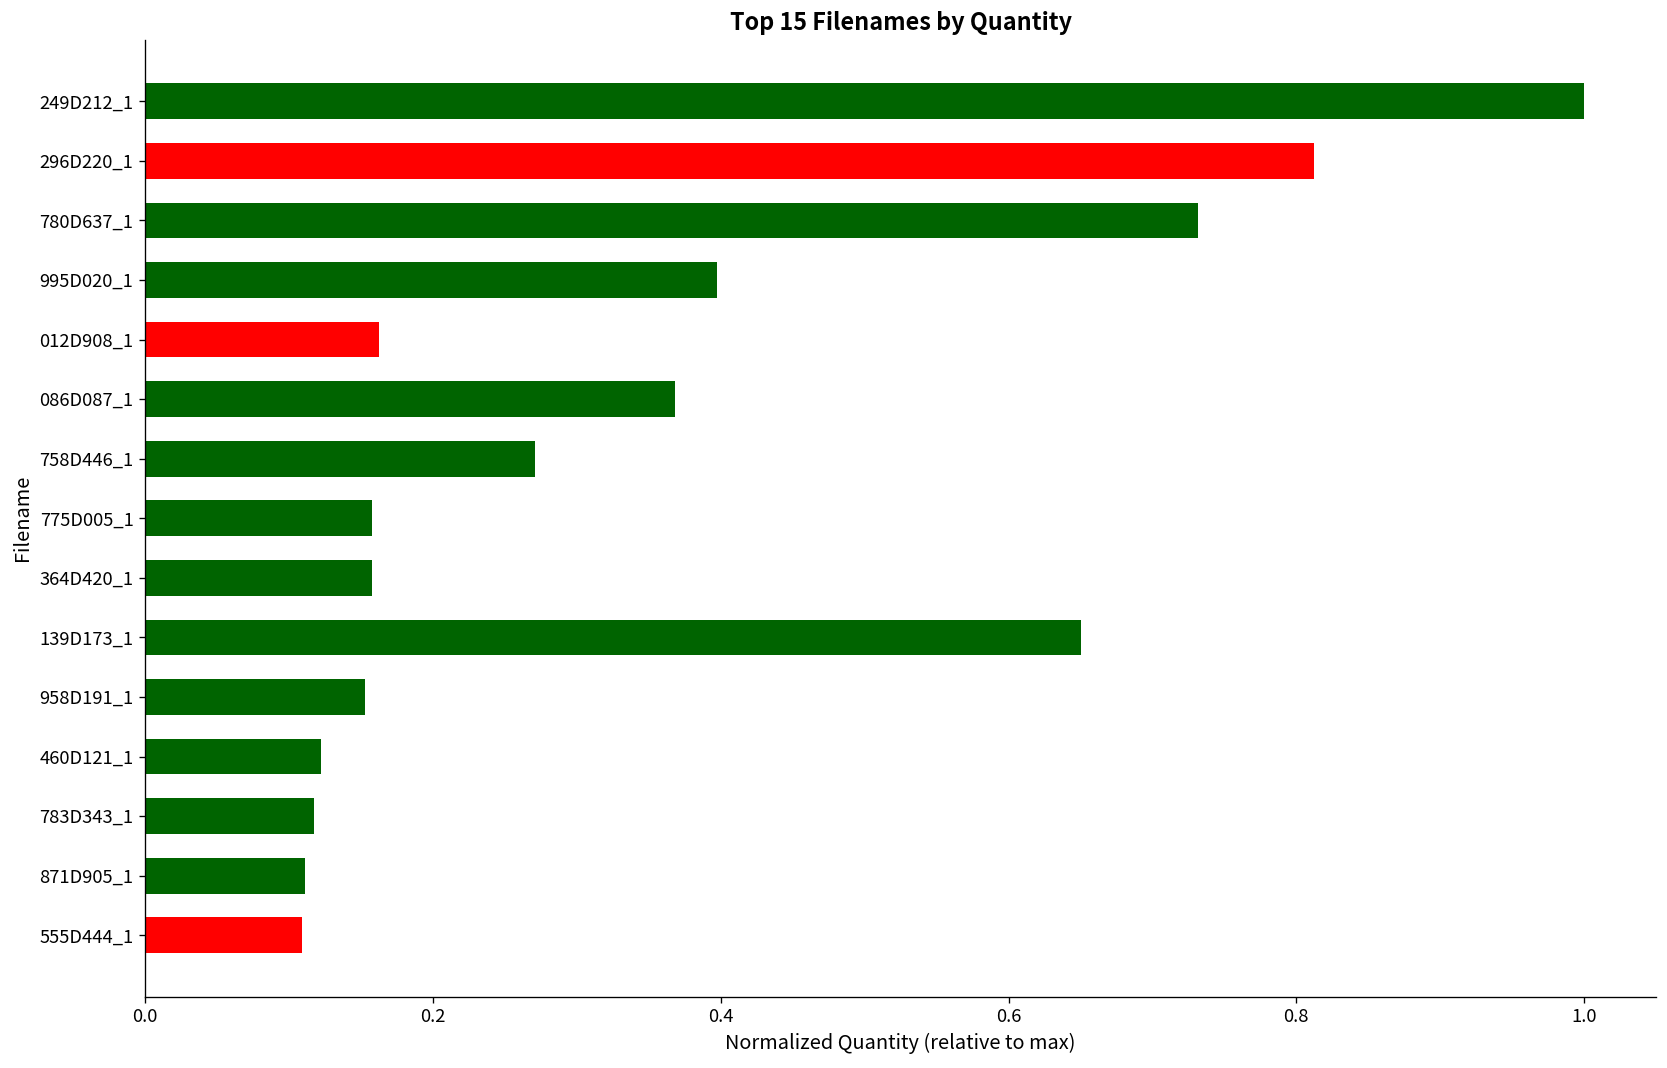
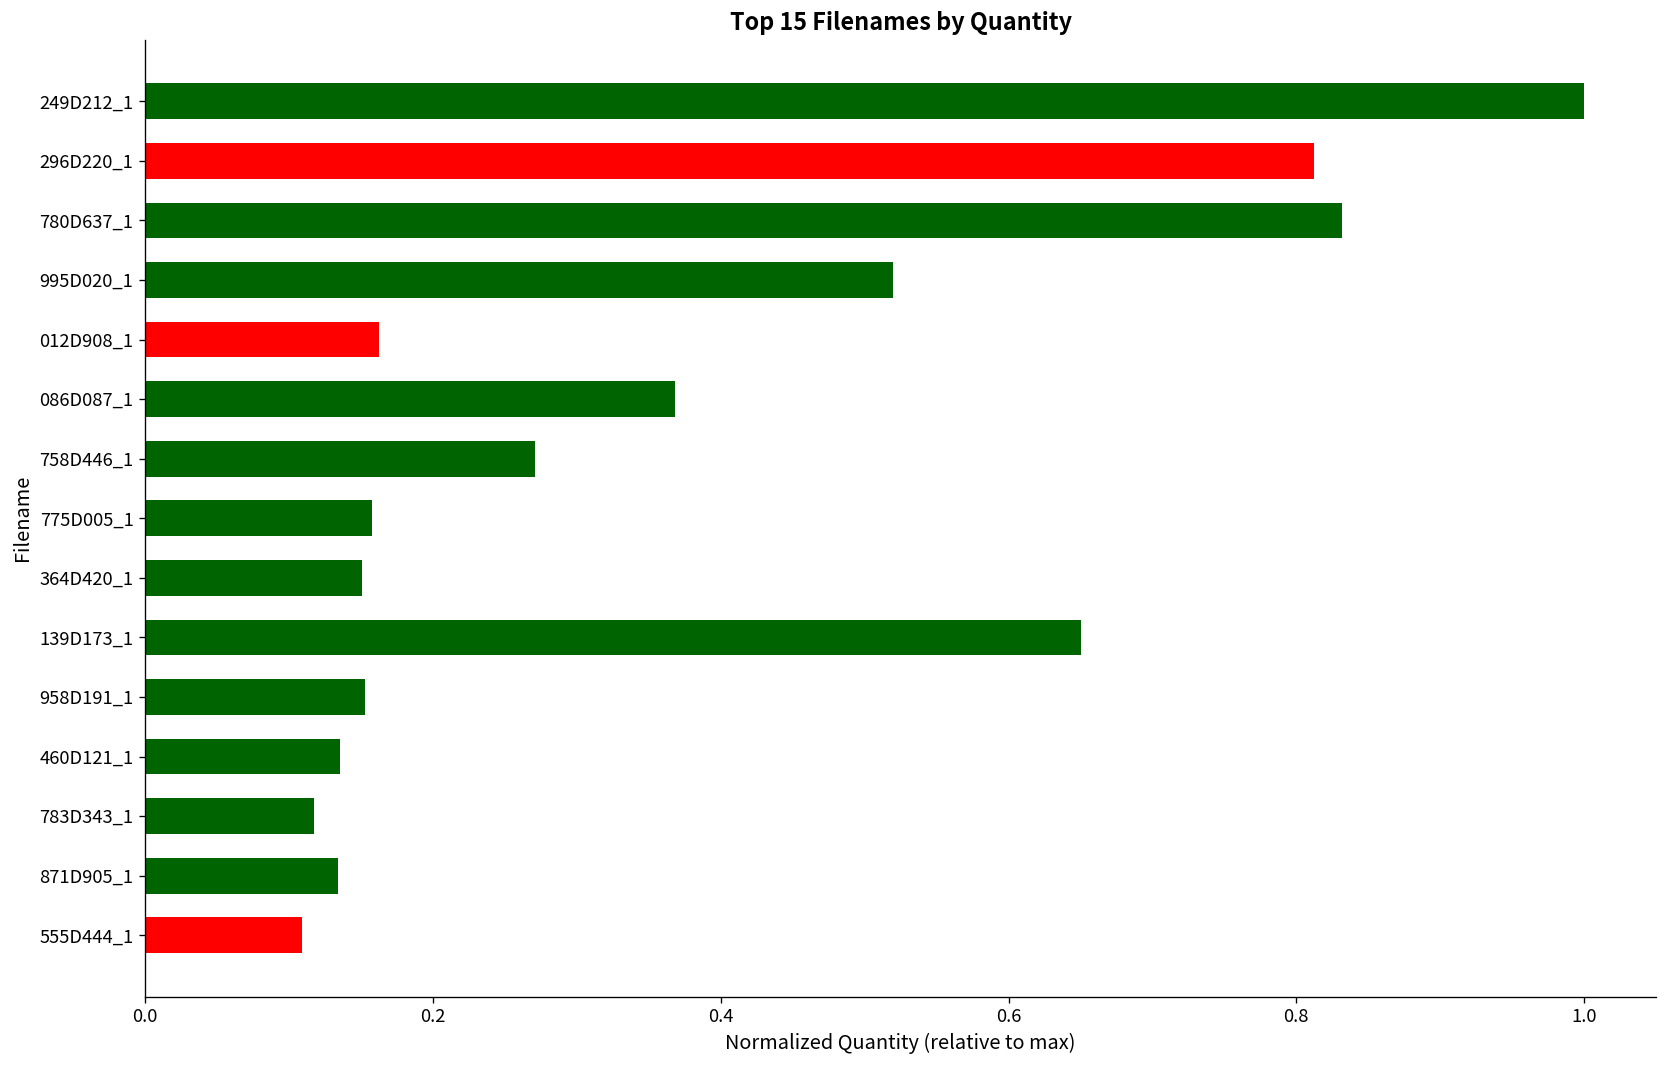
780D637_1: 0.732 -> 0.832
995D020_1: 0.397 -> 0.520
364D420_1: 0.158 -> 0.150
460D121_1: 0.122 -> 0.135
871D905_1: 0.111 -> 0.134
